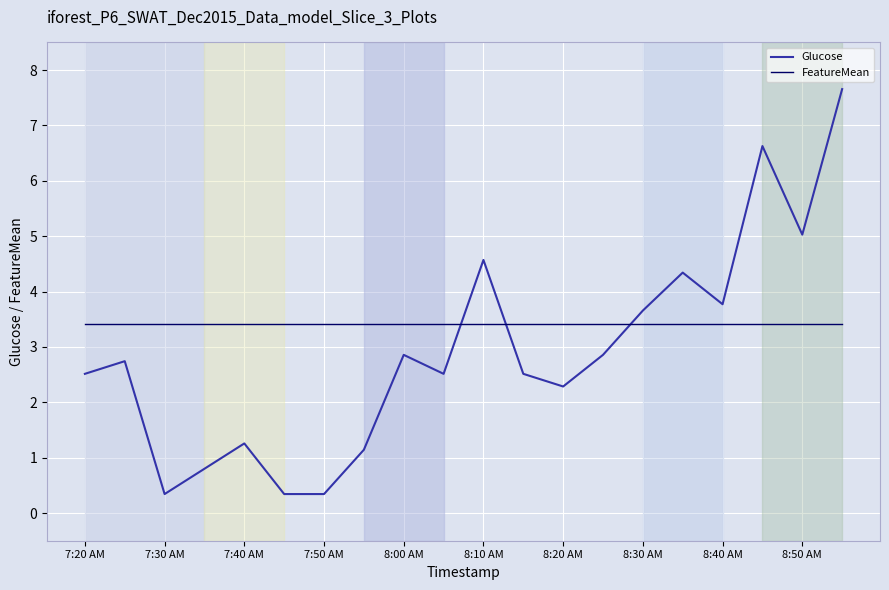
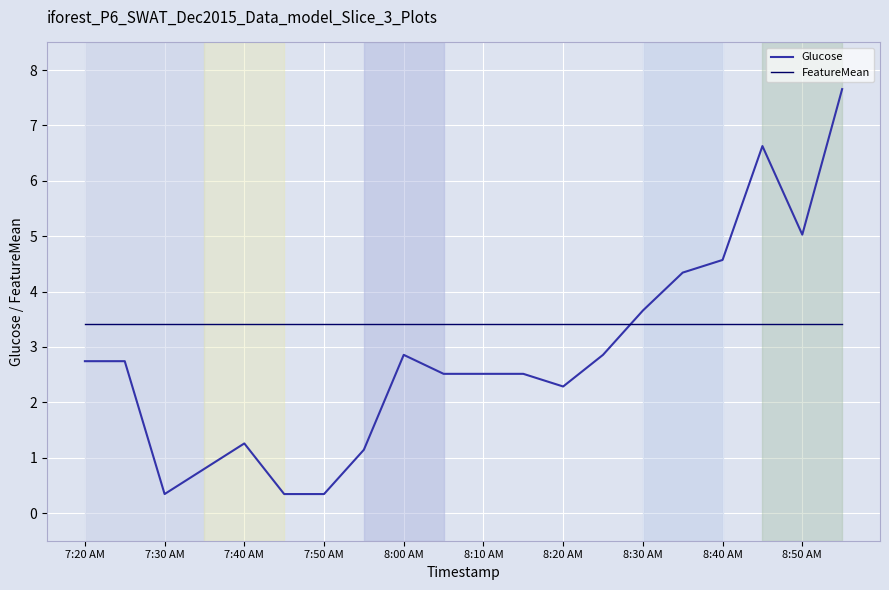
Glucose, 7:20 AM: 2.5 -> 2.7
Glucose, 8:10 AM: 4.6 -> 2.5
Glucose, 8:40 AM: 3.8 -> 4.6
